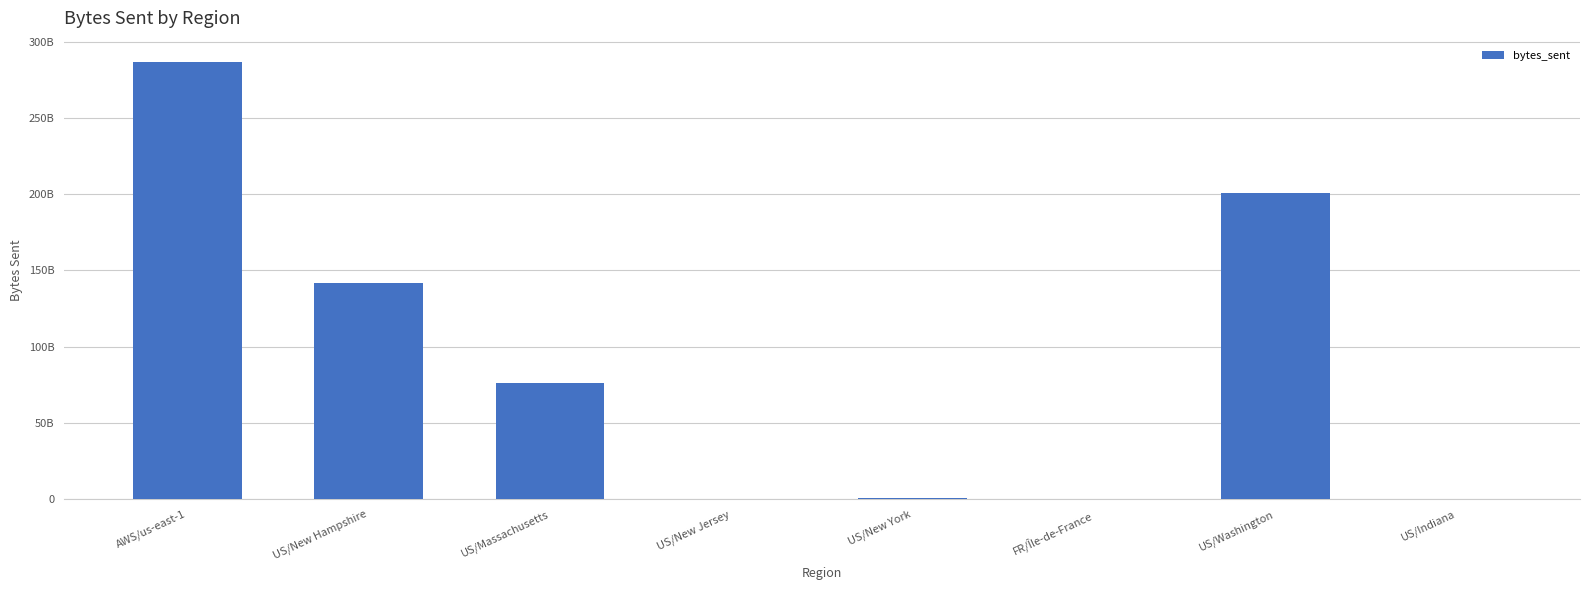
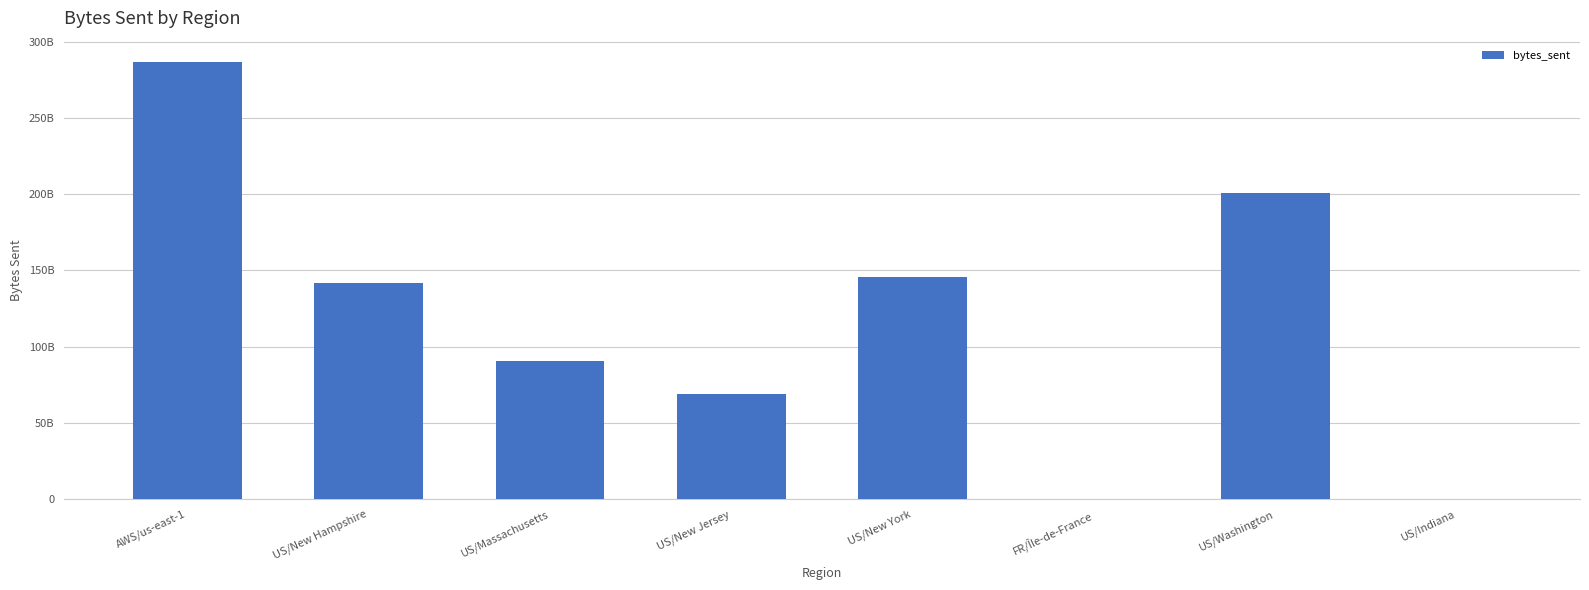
US/Massachusetts: 76000000000 -> 91000000000
US/New Jersey: 0 -> 69000000000
US/New York: 1000000000 -> 146000000000
